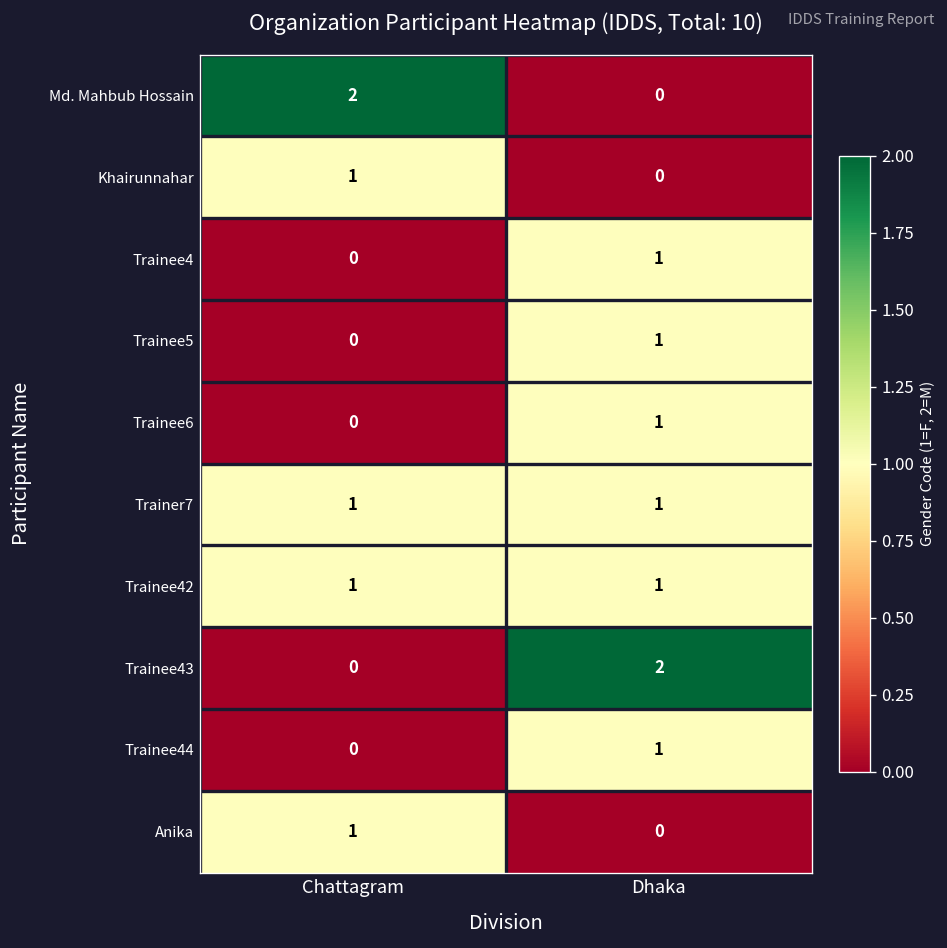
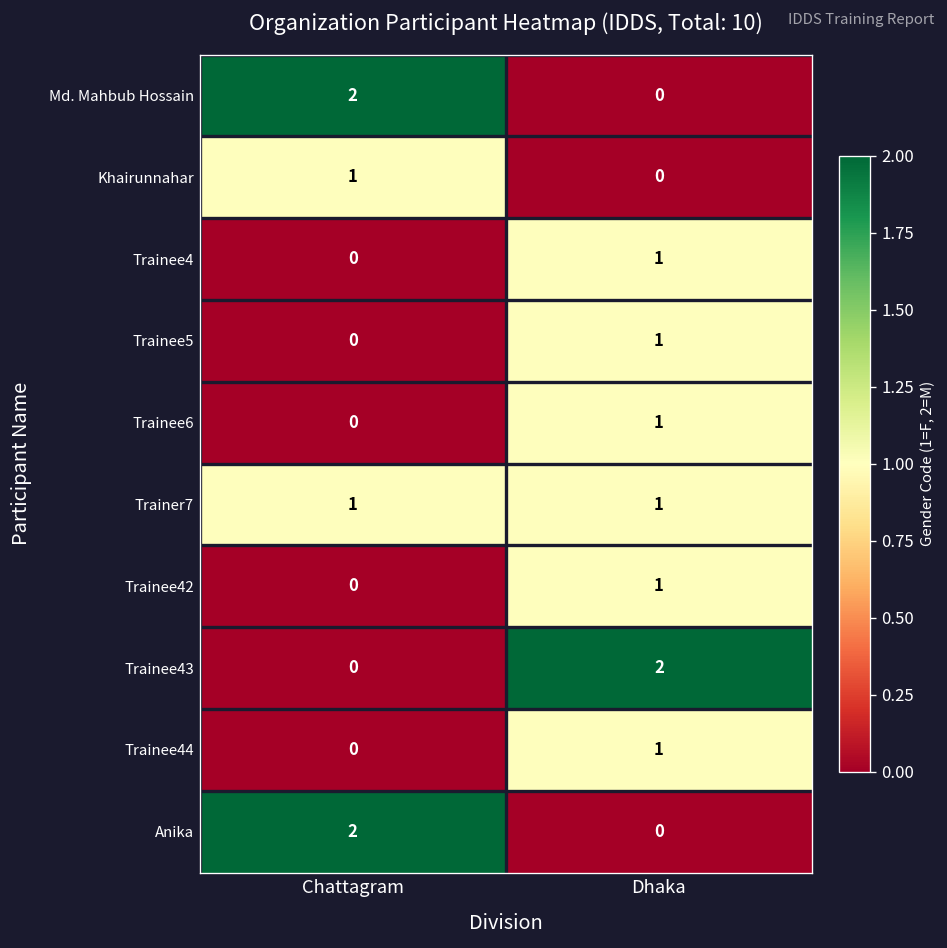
Trainee42, Chattagram: 1 -> 0
Anika, Chattagram: 1 -> 2
